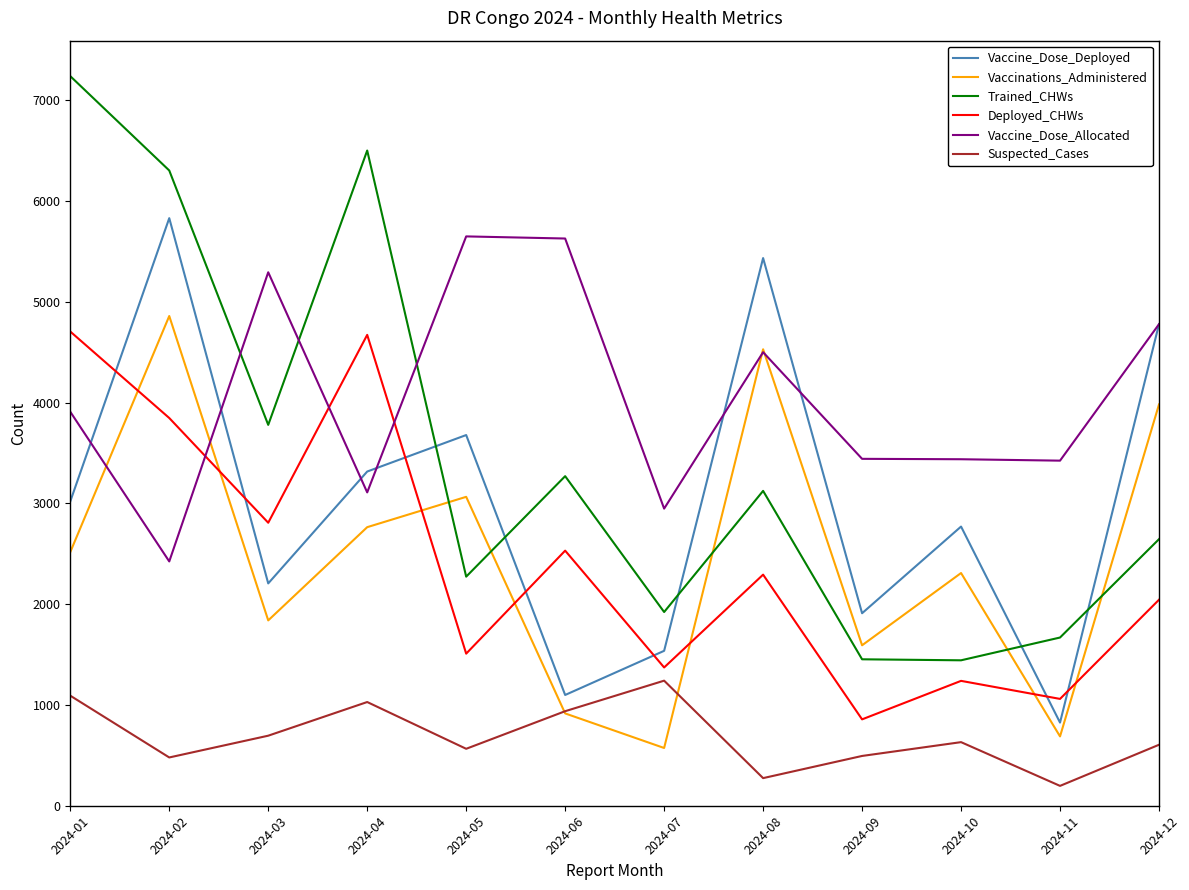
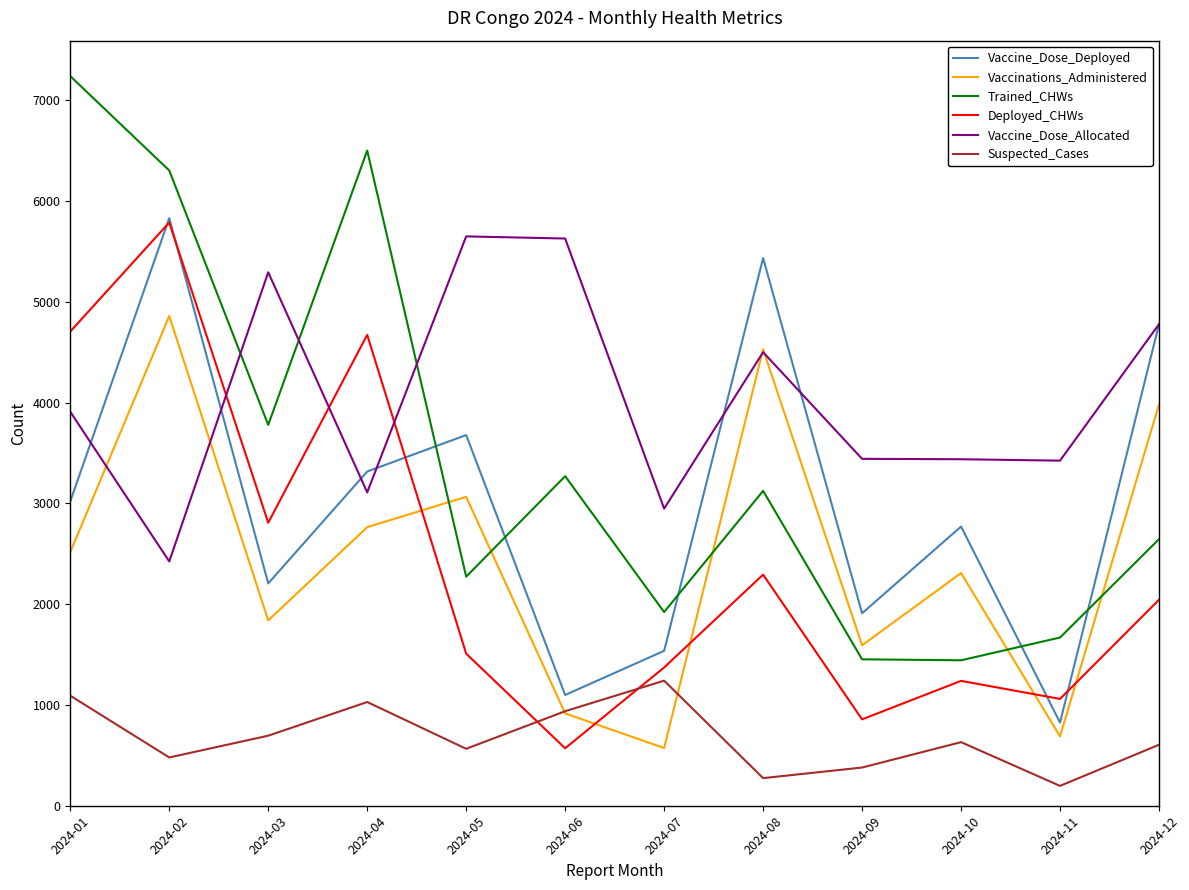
Deployed_CHWs, 2024-02: 3850 -> 5790
Deployed_CHWs, 2024-06: 2530 -> 570
Suspected_Cases, 2024-09: 490 -> 380
